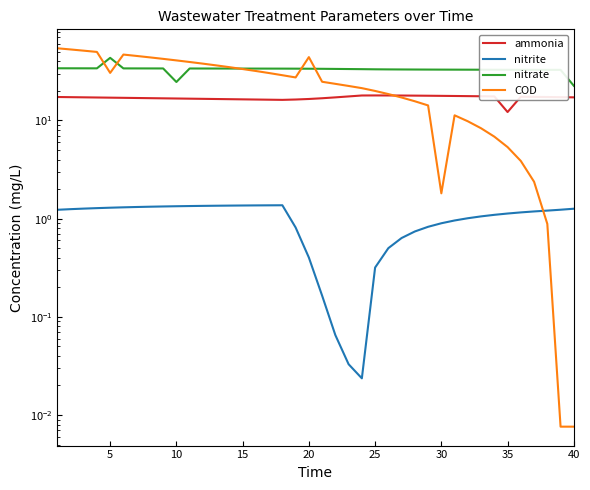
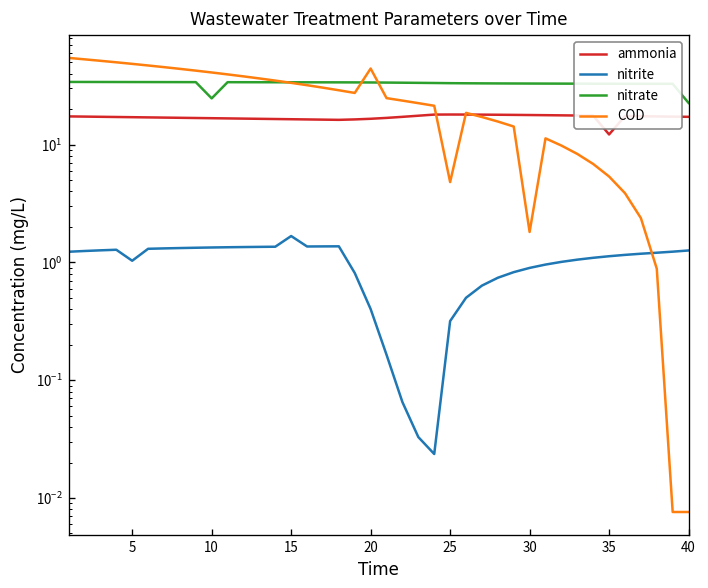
nitrite, 5: 1.3 -> 1.0
nitrate, 5: 40 -> 34
COD, 5: 31 -> 50
nitrite, 15: 1.4 -> 1.7
COD, 25: 20 -> 5
